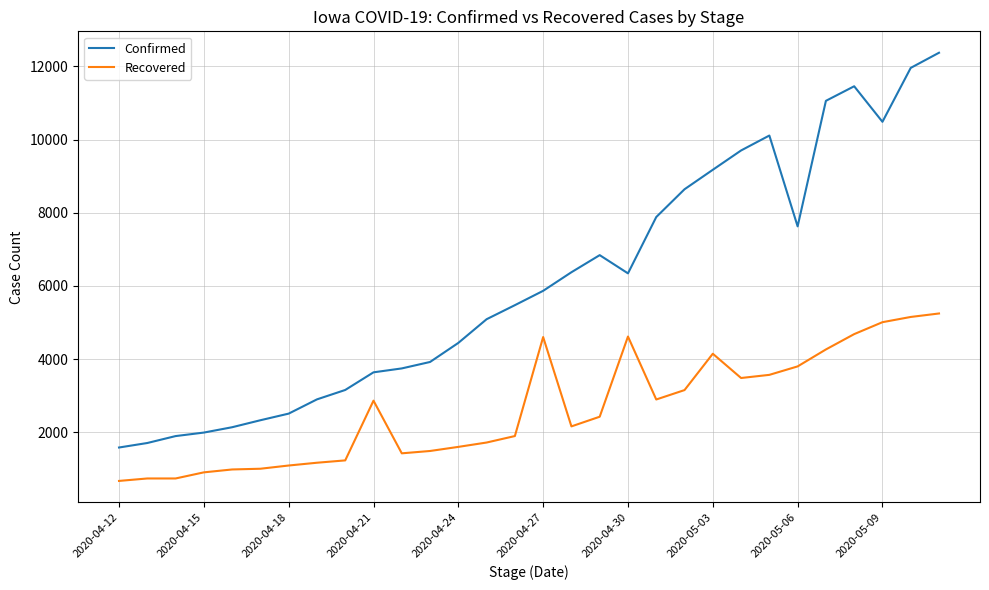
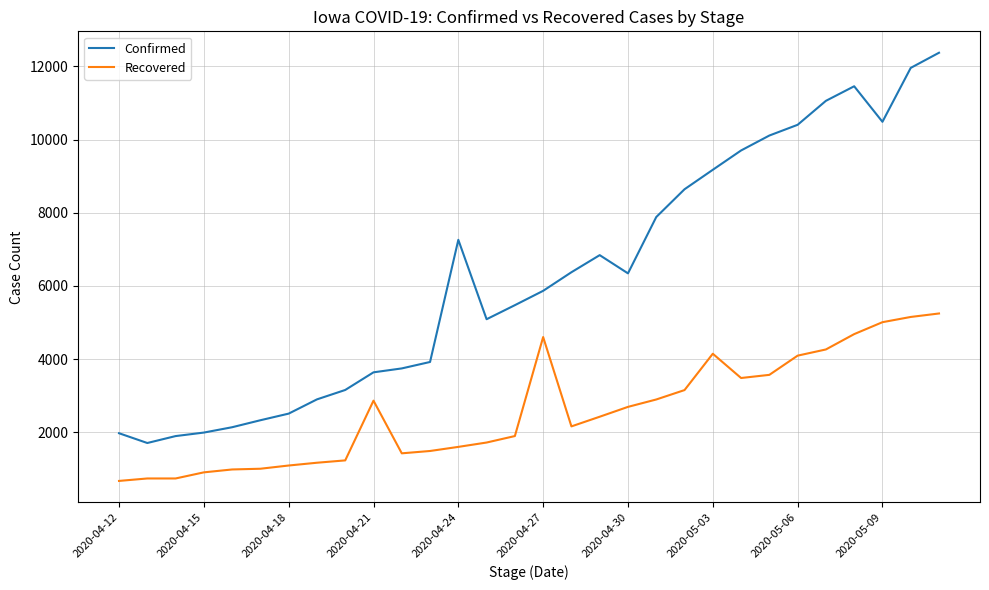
Confirmed, 2020-04-12: 1600 -> 2000
Confirmed, 2020-04-24: 4400 -> 7300
Recovered, 2020-04-30: 4600 -> 2700
Confirmed, 2020-05-06: 7600 -> 10400
Recovered, 2020-05-06: 3800 -> 4100
